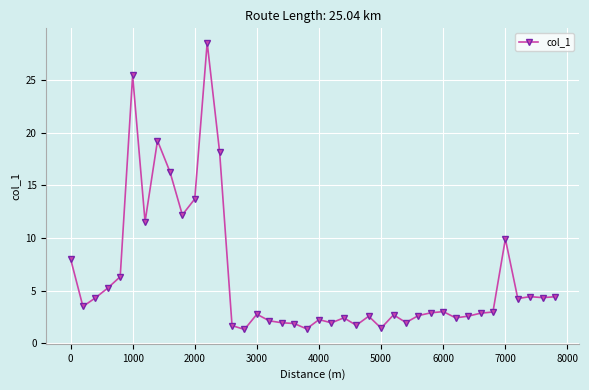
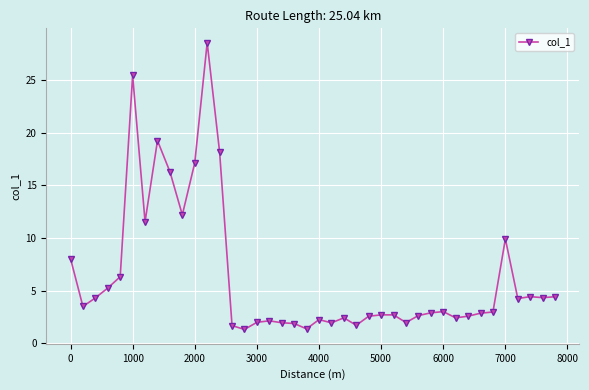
2000: 13.7 -> 17.2
3000: 2.7 -> 2.0
5000: 1.4 -> 2.7
